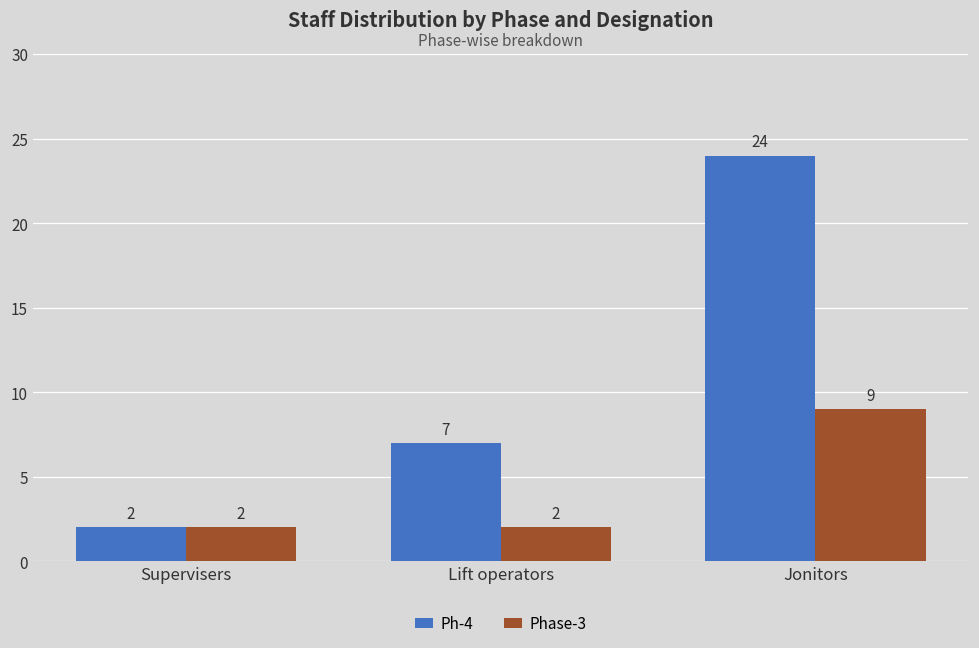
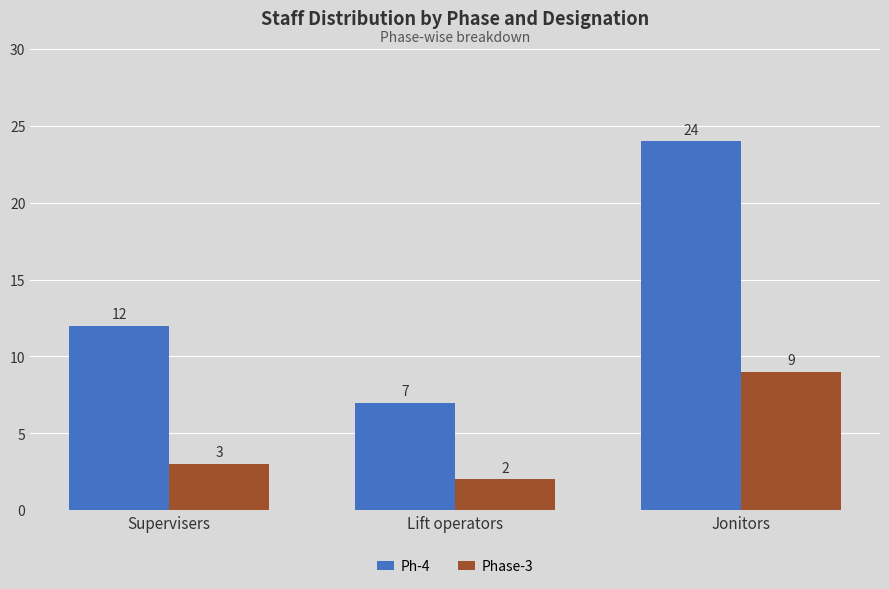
Ph-4, Supervisers: 2 -> 12
Phase-3, Supervisers: 2 -> 3
